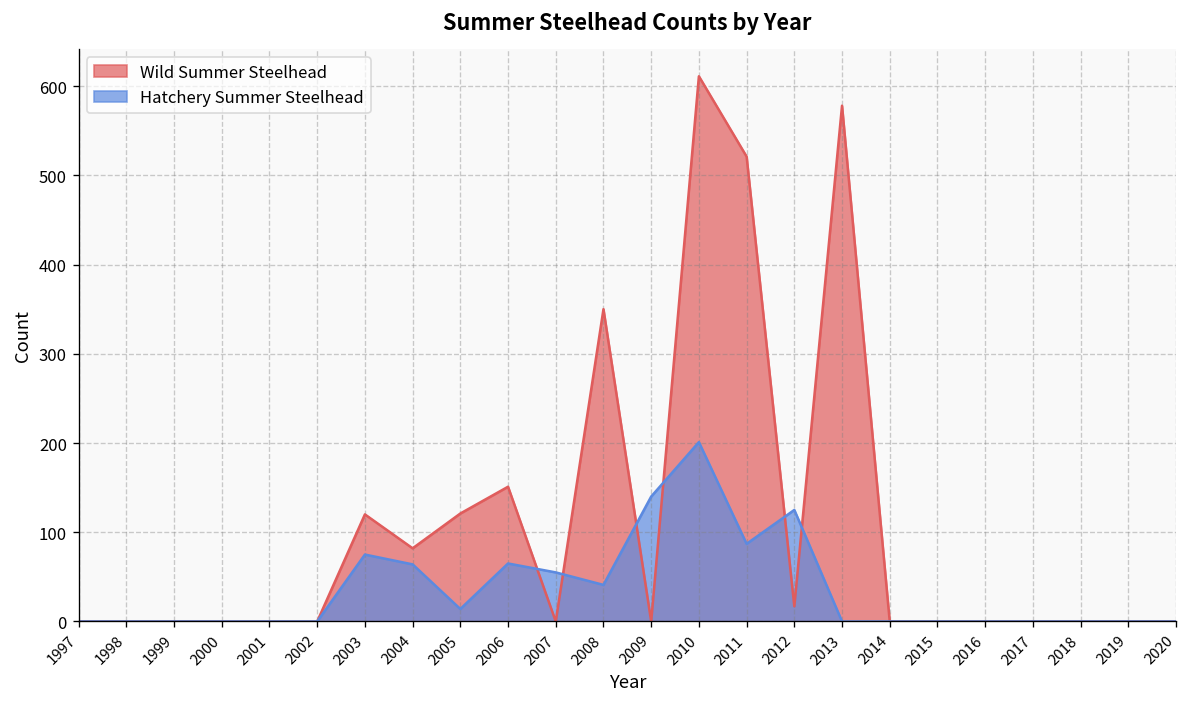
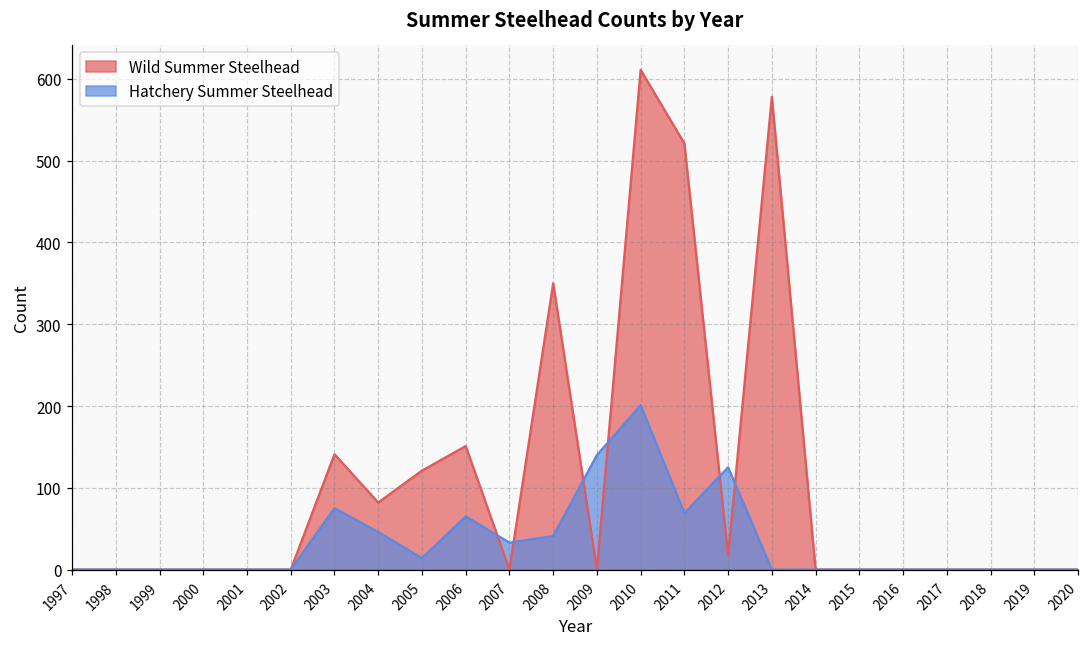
Wild Summer Steelhead, 2003: 120 -> 140
Hatchery Summer Steelhead, 2004: 60 -> 50
Hatchery Summer Steelhead, 2007: 60 -> 30
Hatchery Summer Steelhead, 2011: 90 -> 70
